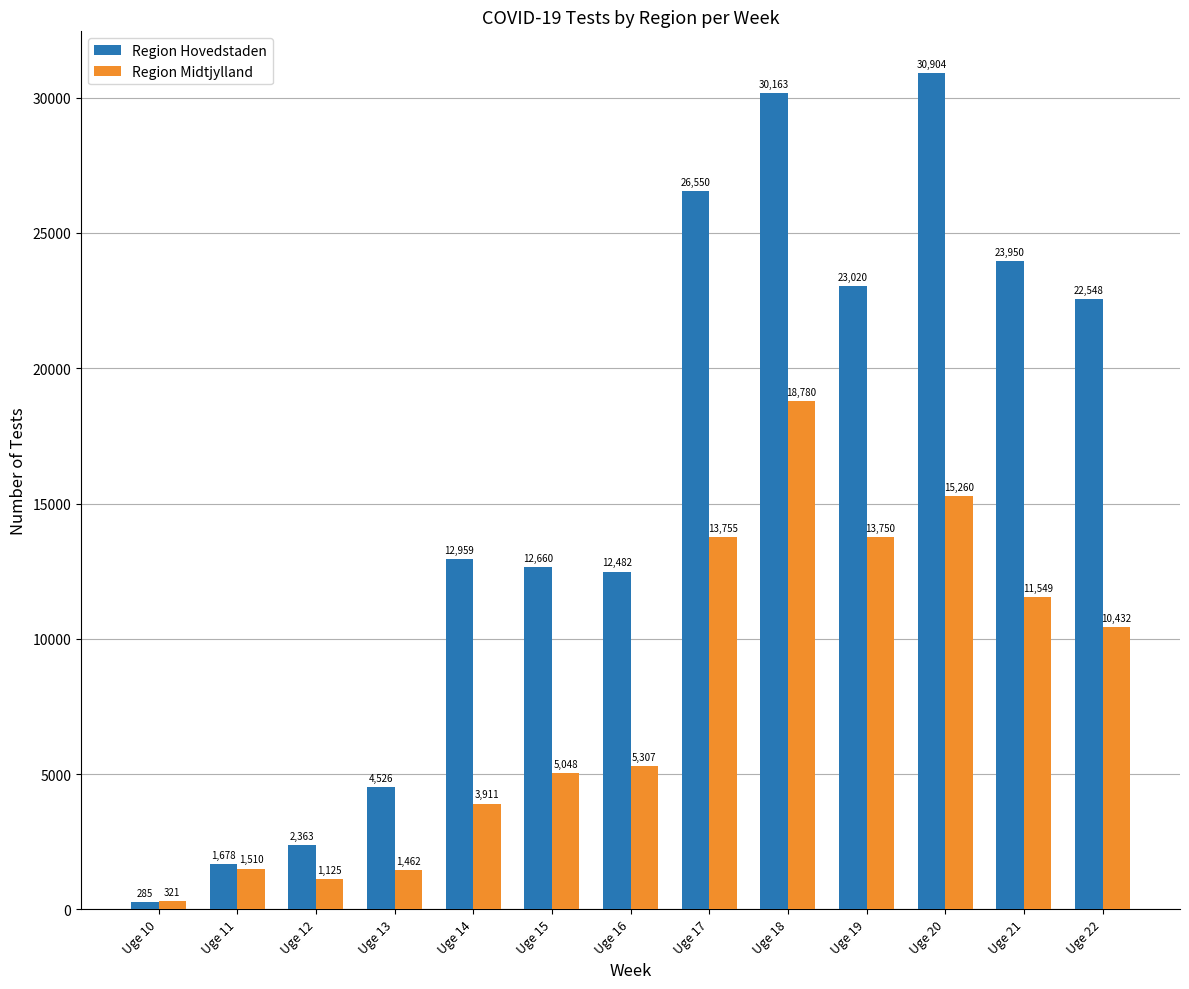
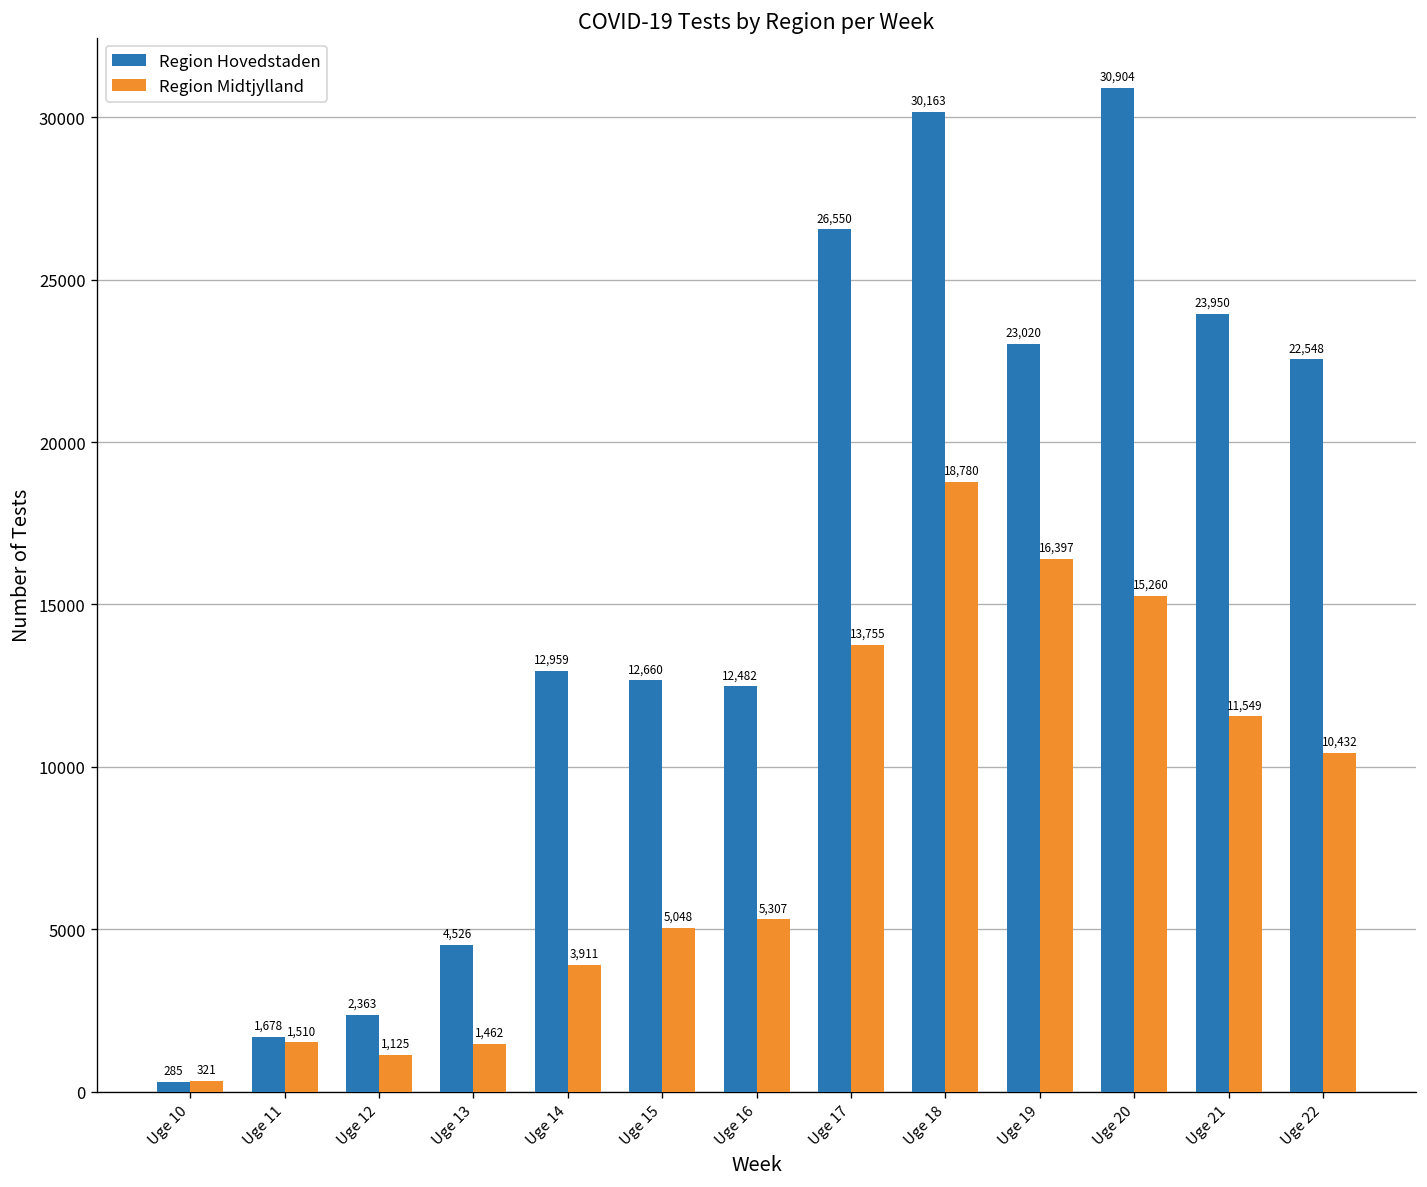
Region Midtjylland, Uge 19: 13,750 -> 16,397
